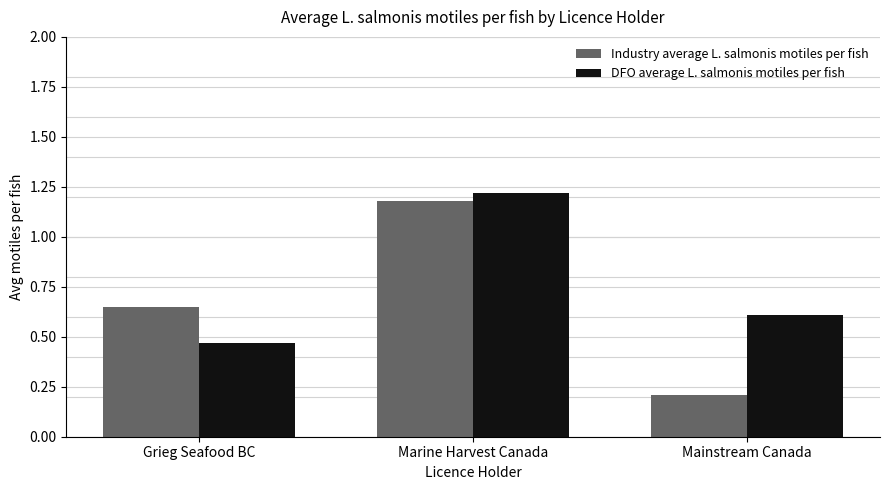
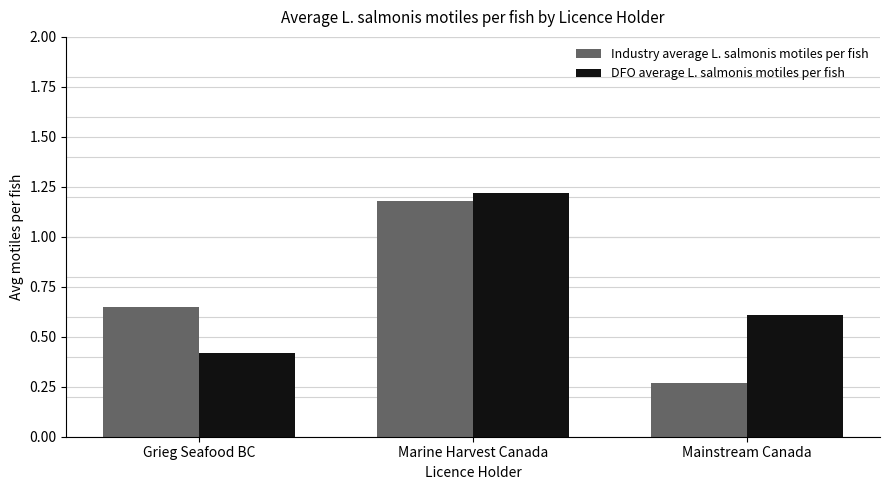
DFO average L. salmonis motiles per fish, Grieg Seafood BC: 0.47 -> 0.42
Industry average L. salmonis motiles per fish, Mainstream Canada: 0.21 -> 0.27
